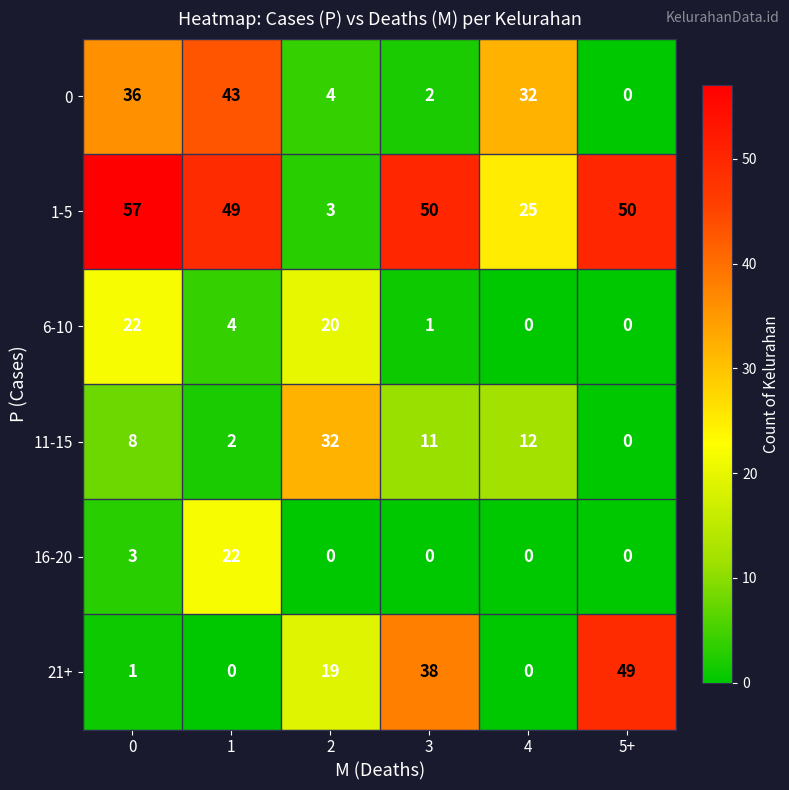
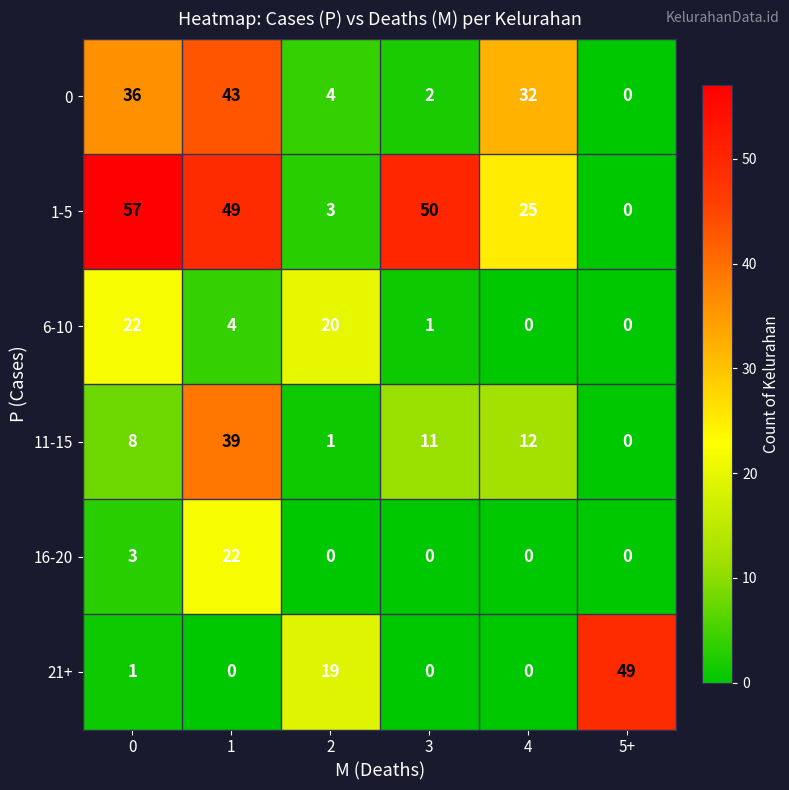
1-5, 5+: 50 -> 0
11-15, 1: 2 -> 39
11-15, 2: 32 -> 1
21+, 3: 38 -> 0
